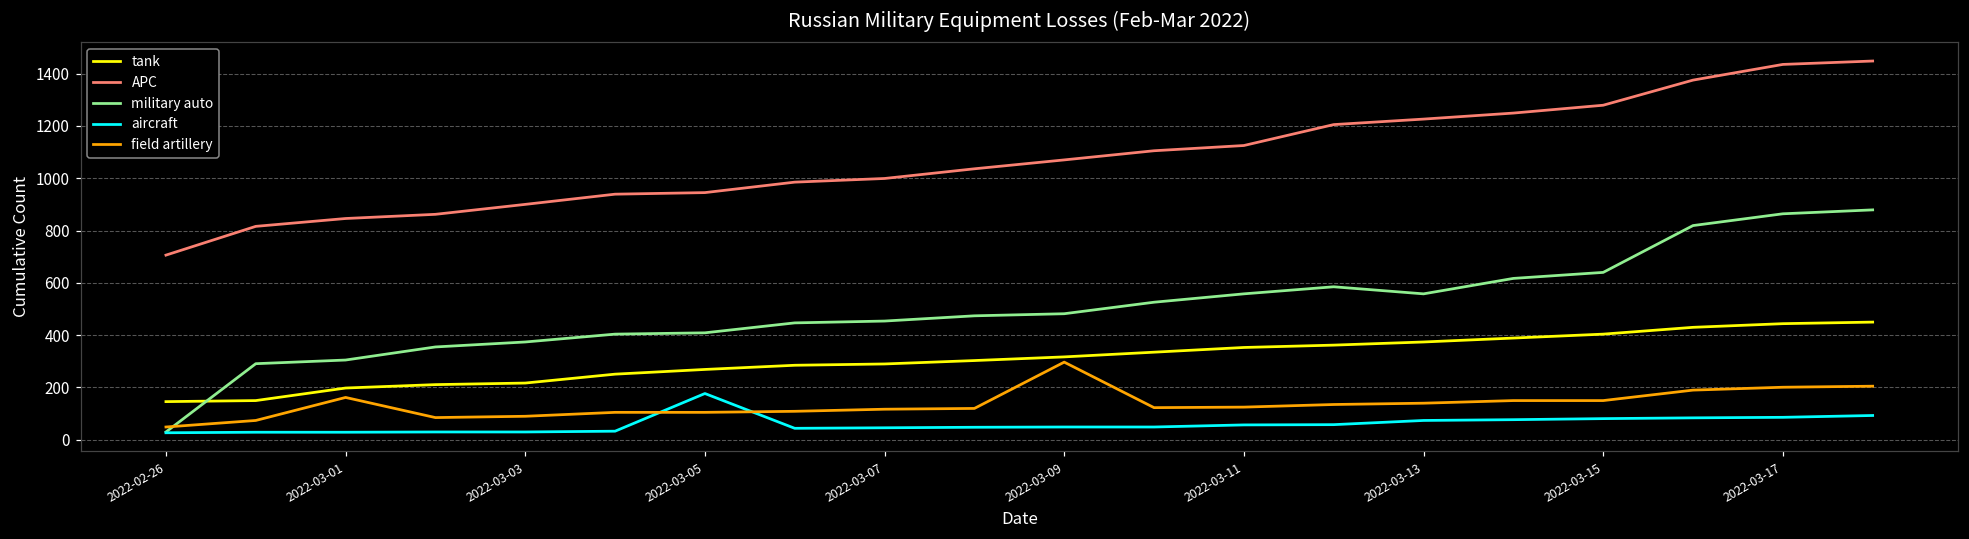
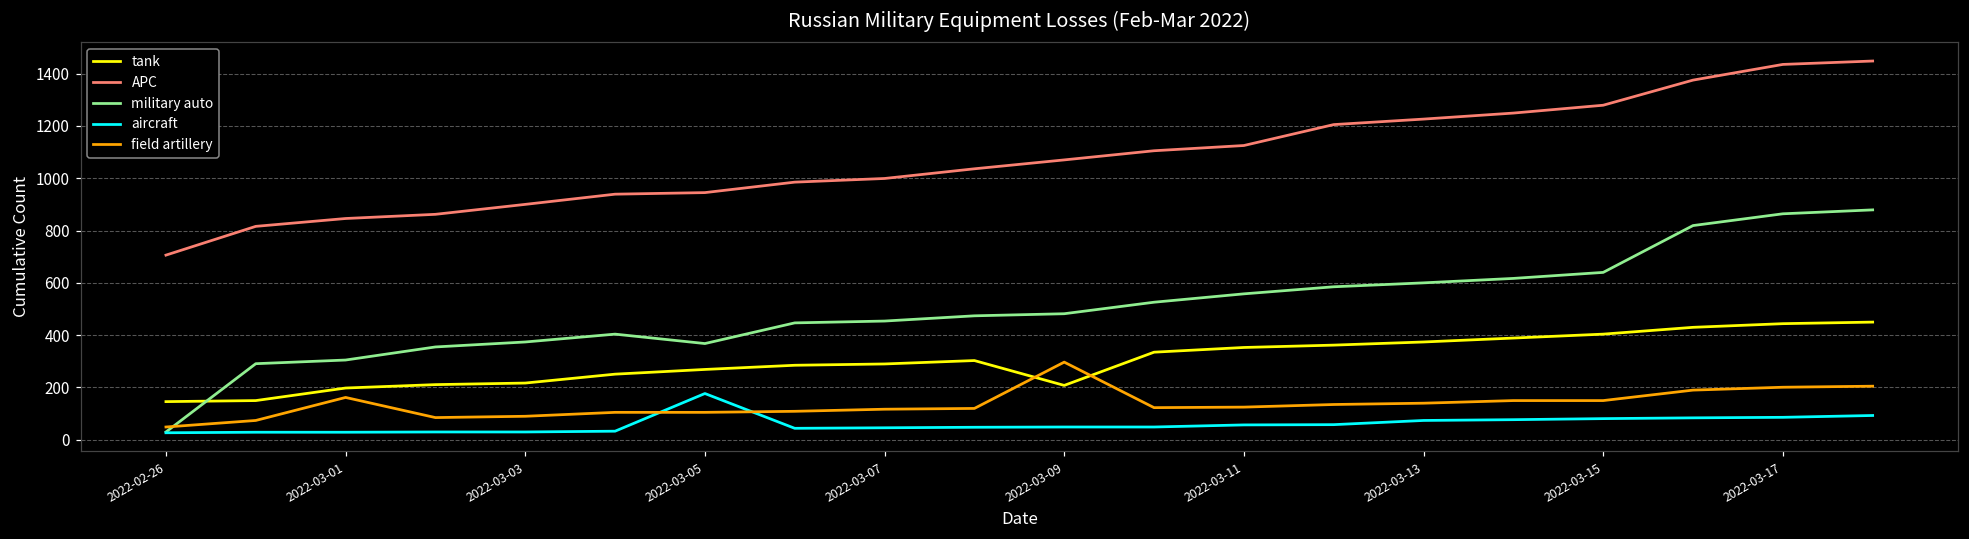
military auto, 2022-03-05: 410 -> 370
tank, 2022-03-09: 320 -> 210
military auto, 2022-03-13: 560 -> 600
